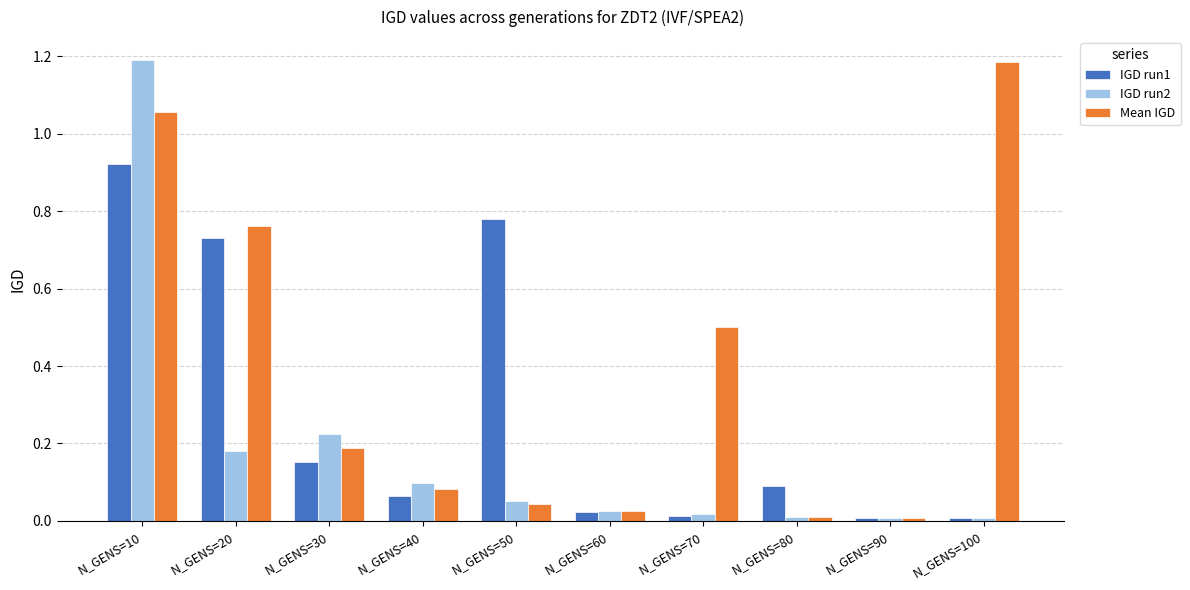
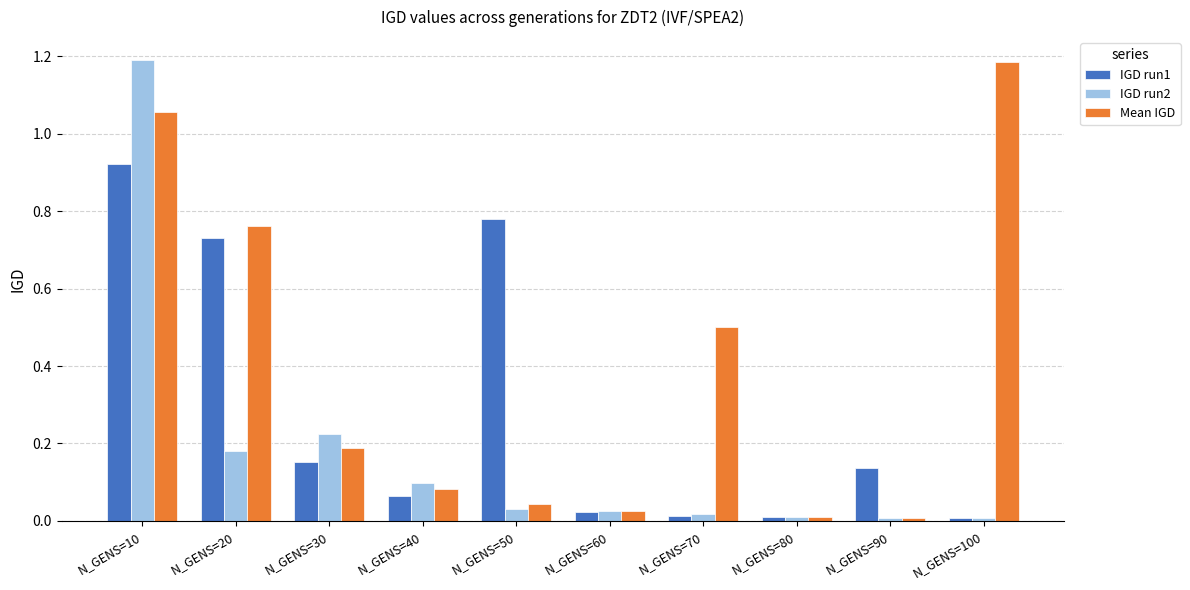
IGD run2, N_GENS=50: 0.05 -> 0.03
IGD run1, N_GENS=80: 0.09 -> 0.01
IGD run1, N_GENS=90: 0.01 -> 0.14
